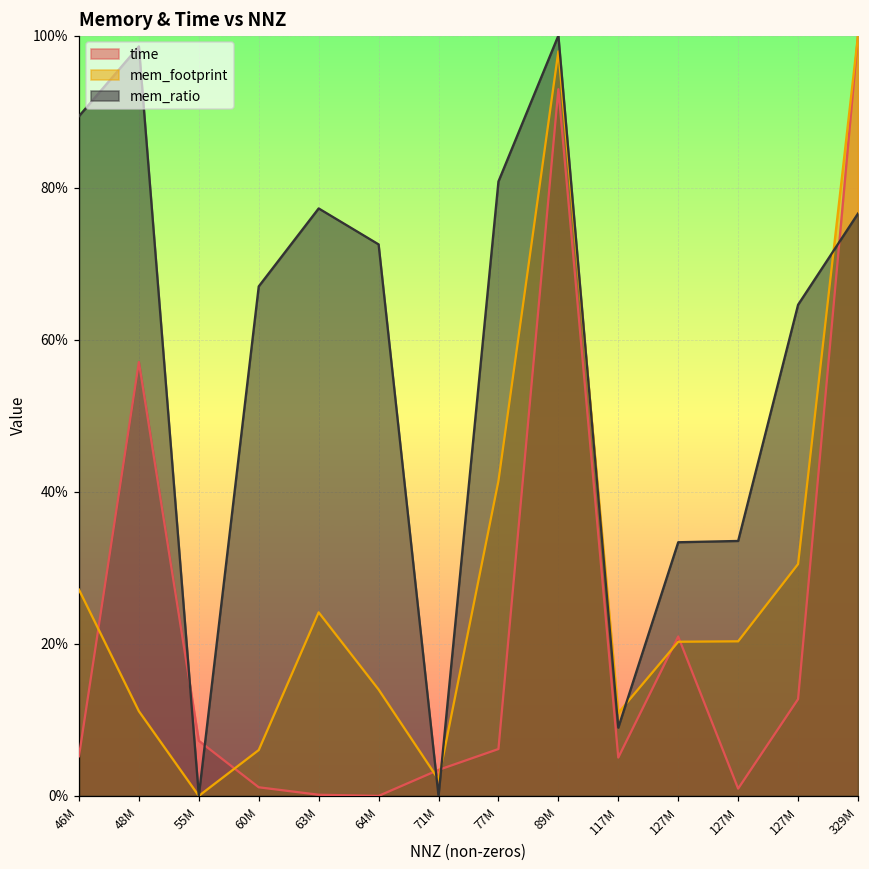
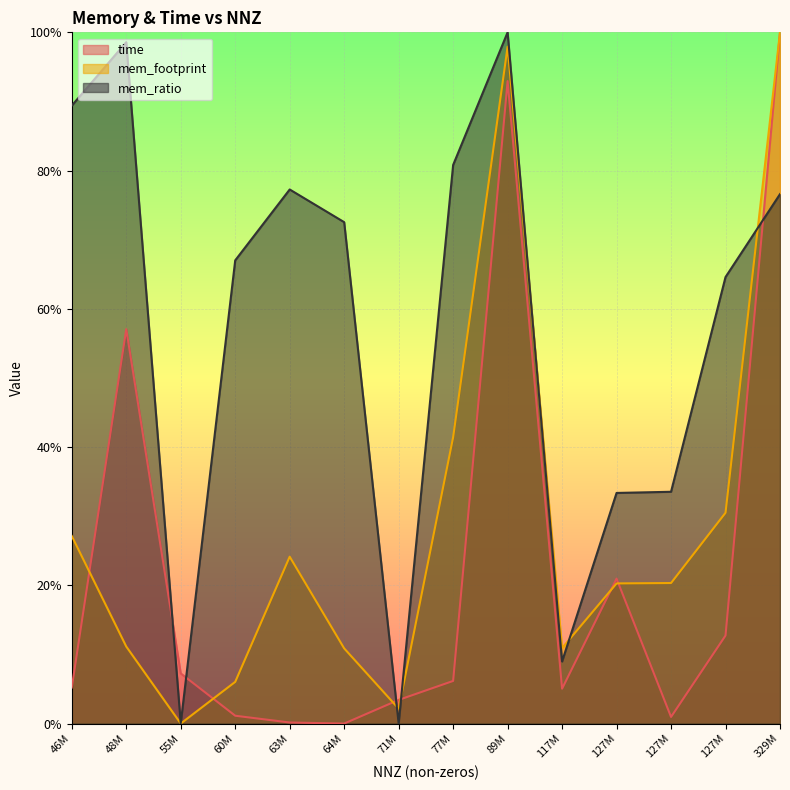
mem_footprint, 64M: 14% -> 11%
